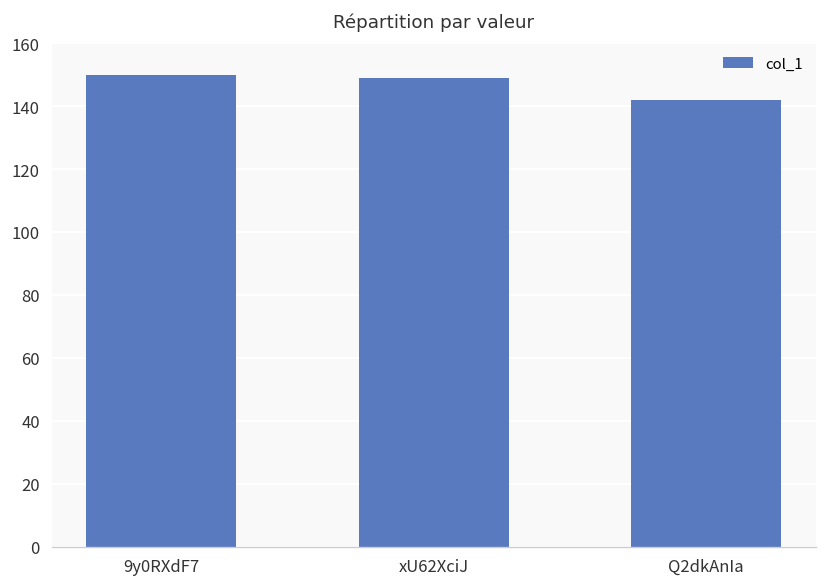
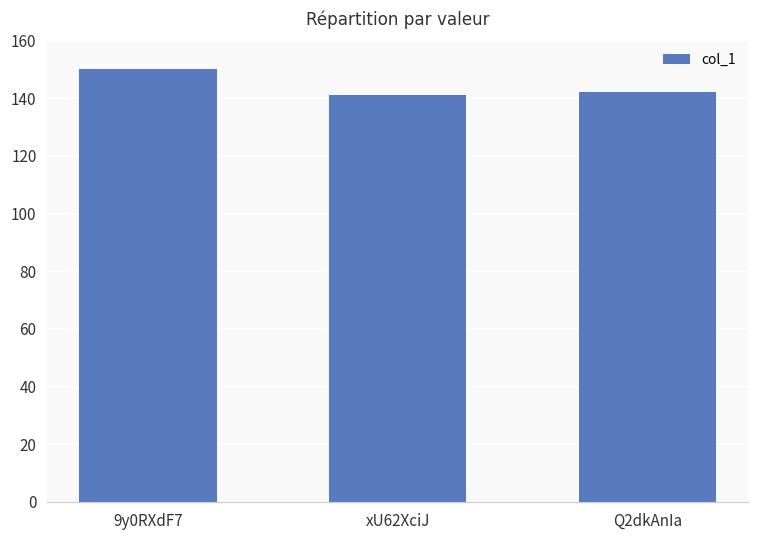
xU62XciJ: 149 -> 141
